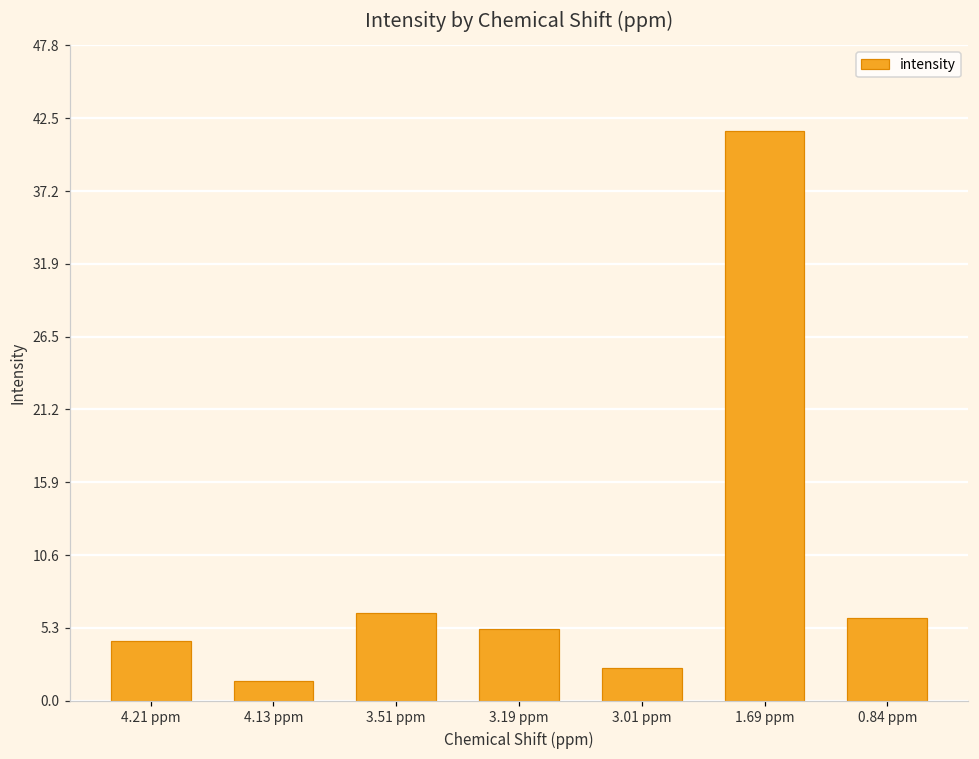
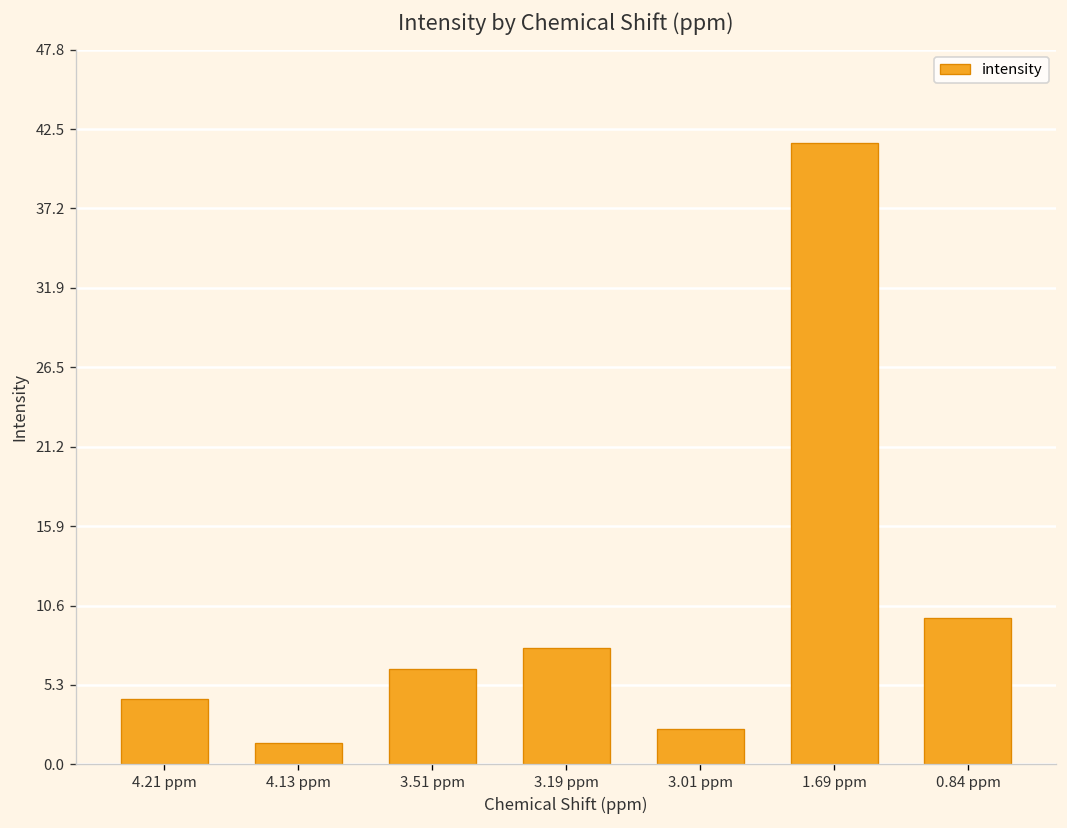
3.19 ppm: 5.2 -> 7.8
0.84 ppm: 6.0 -> 9.8
